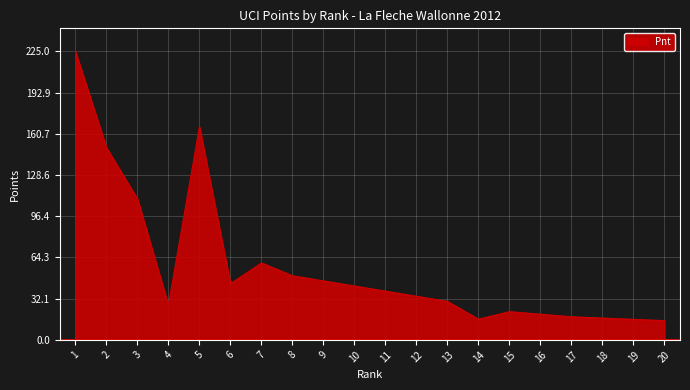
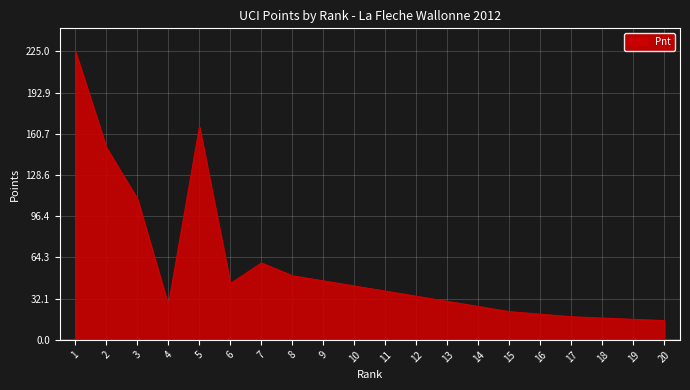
14: 16 -> 26
